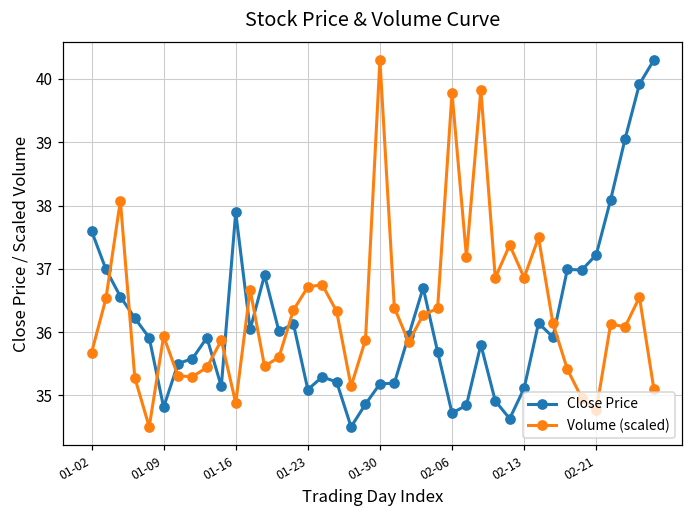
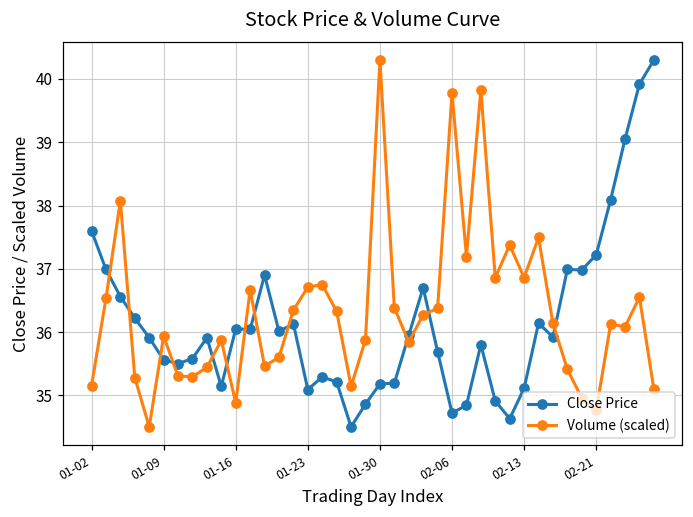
Volume (scaled), 01-02: 35.7 -> 35.2
Close Price, 01-09: 34.8 -> 35.6
Close Price, 01-16: 37.9 -> 36.1
